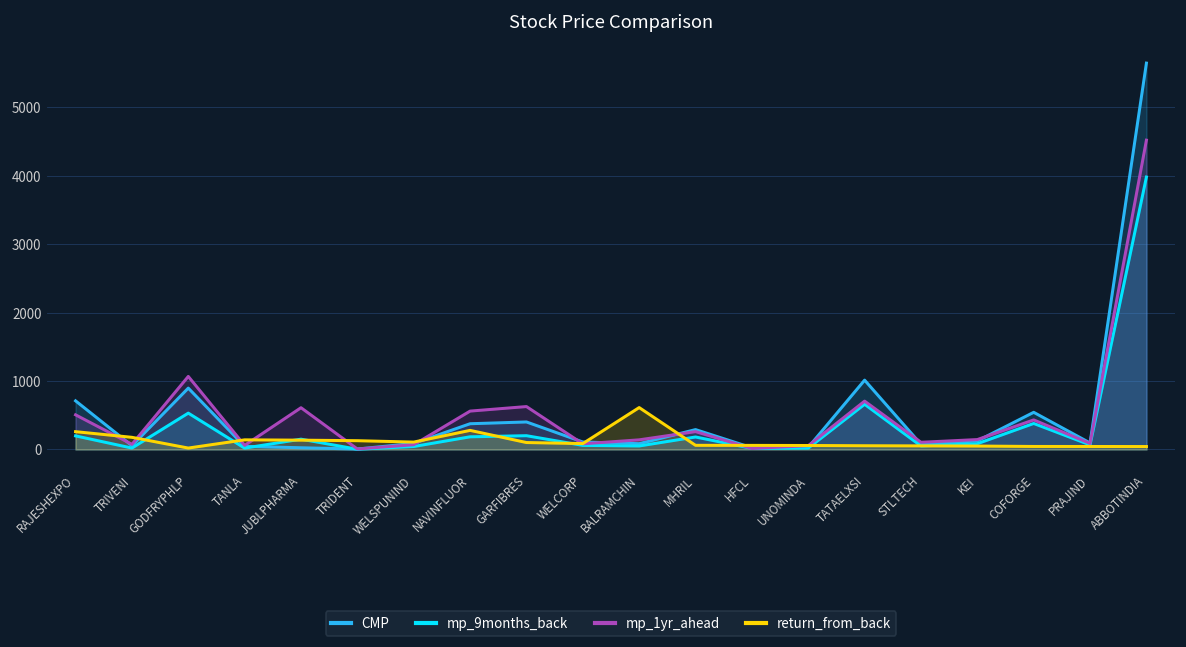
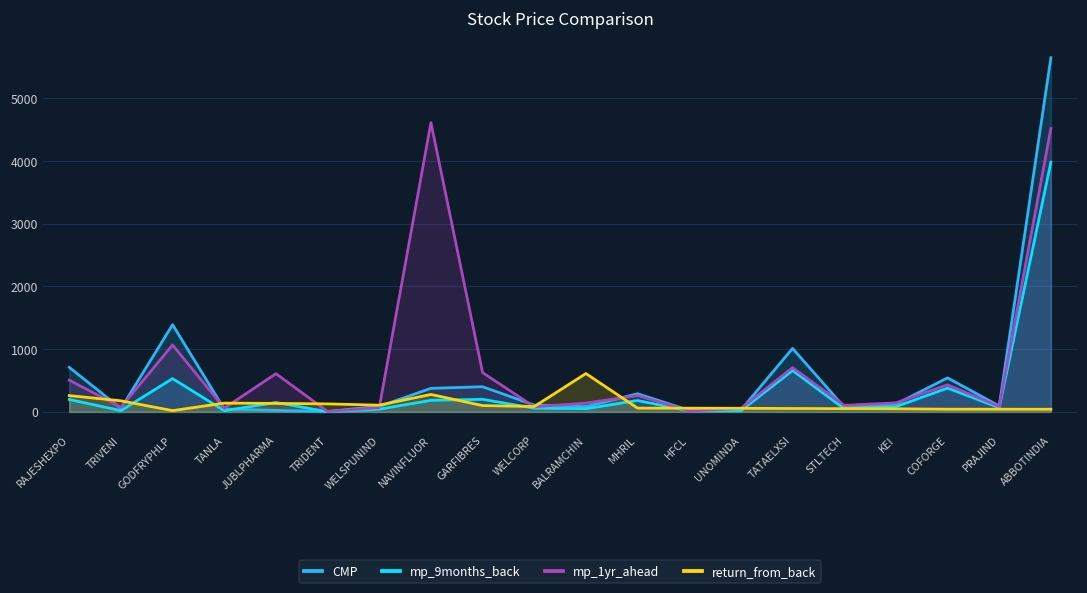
CMP, GODFRYPHLP: 900 -> 1400
mp_1yr_ahead, NAVINFLUOR: 600 -> 4600
